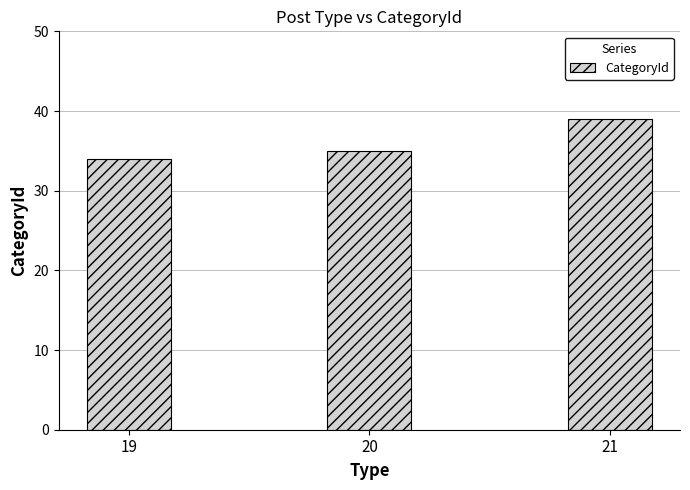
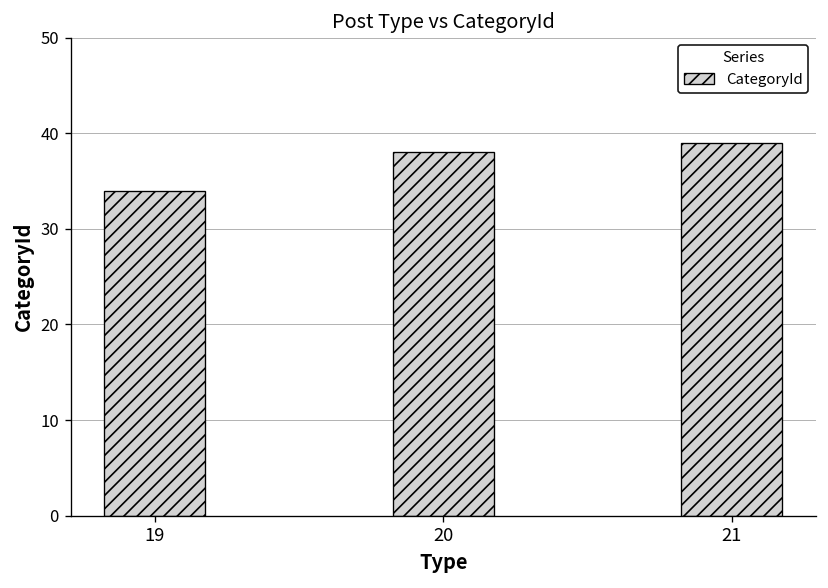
20: 35 -> 38
